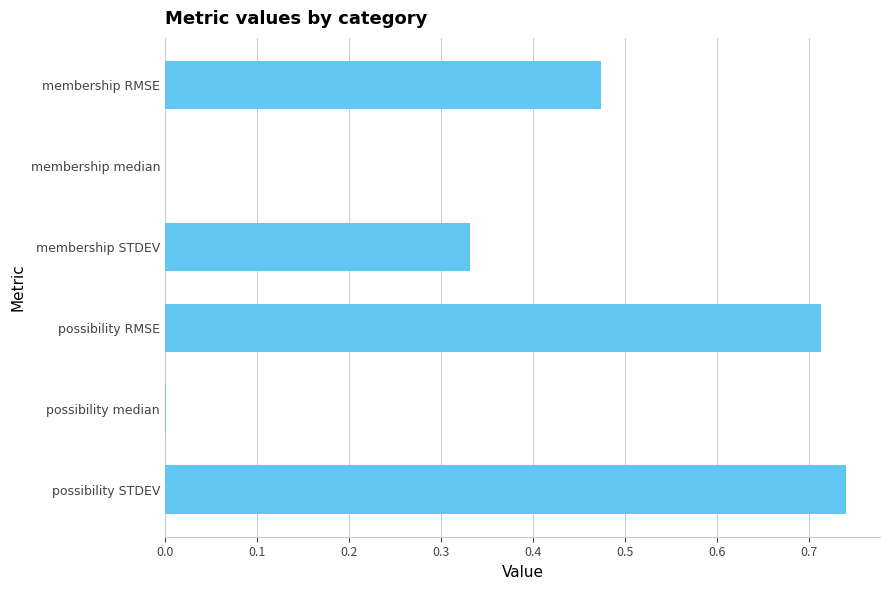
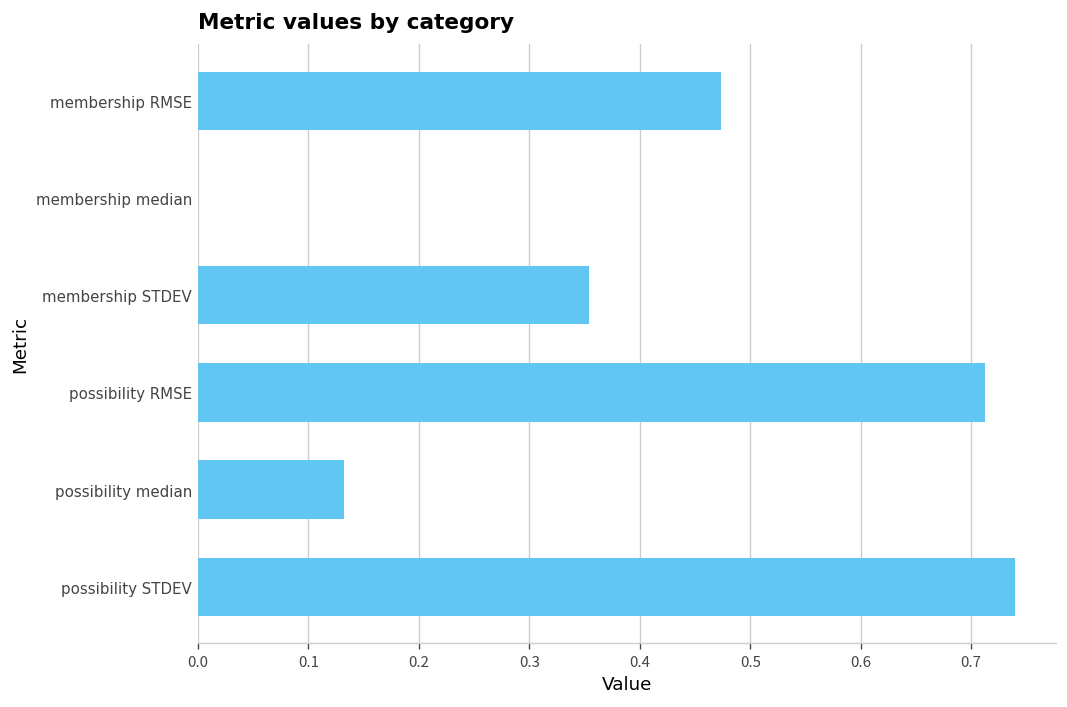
membership STDEV: 0.33 -> 0.35
possibility median: 0.00 -> 0.13
